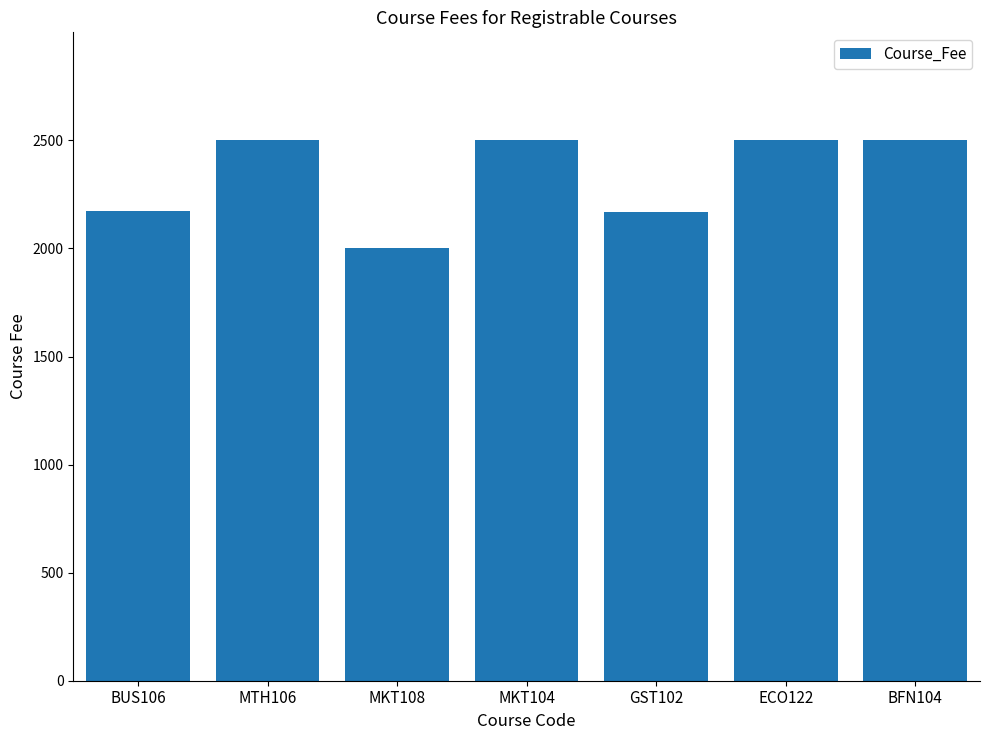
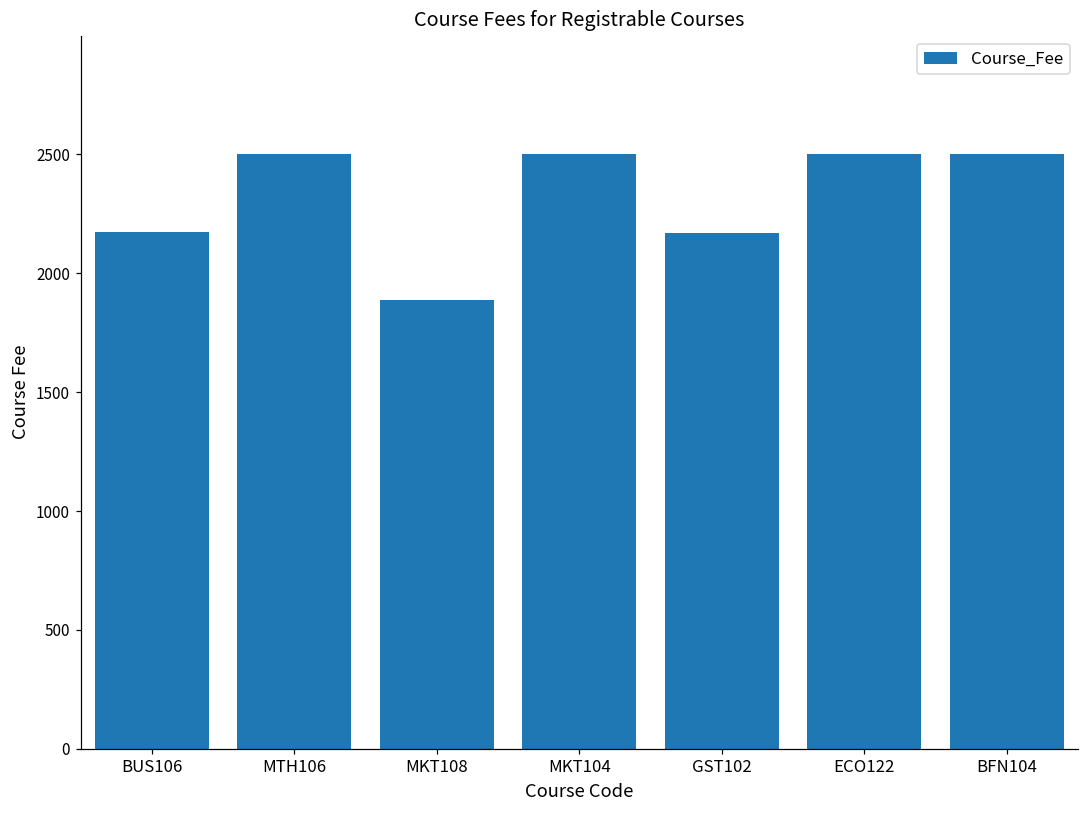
MKT108: 2000 -> 1890
